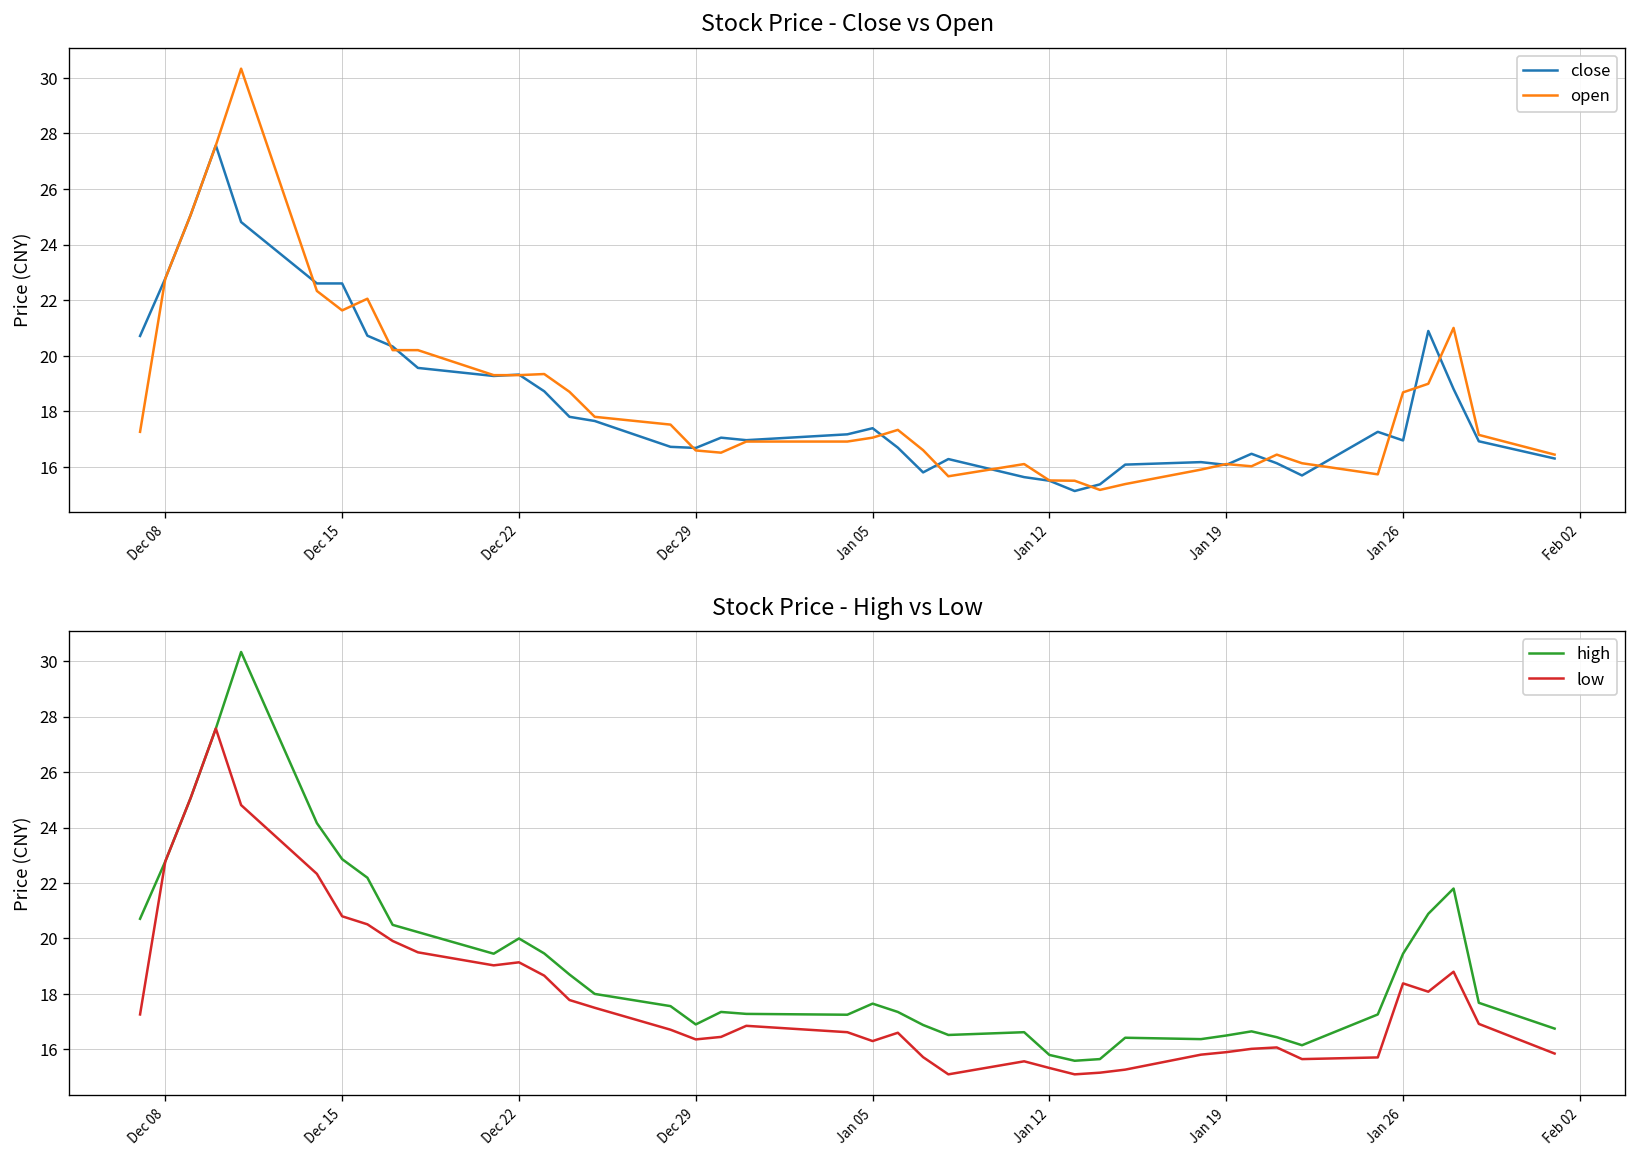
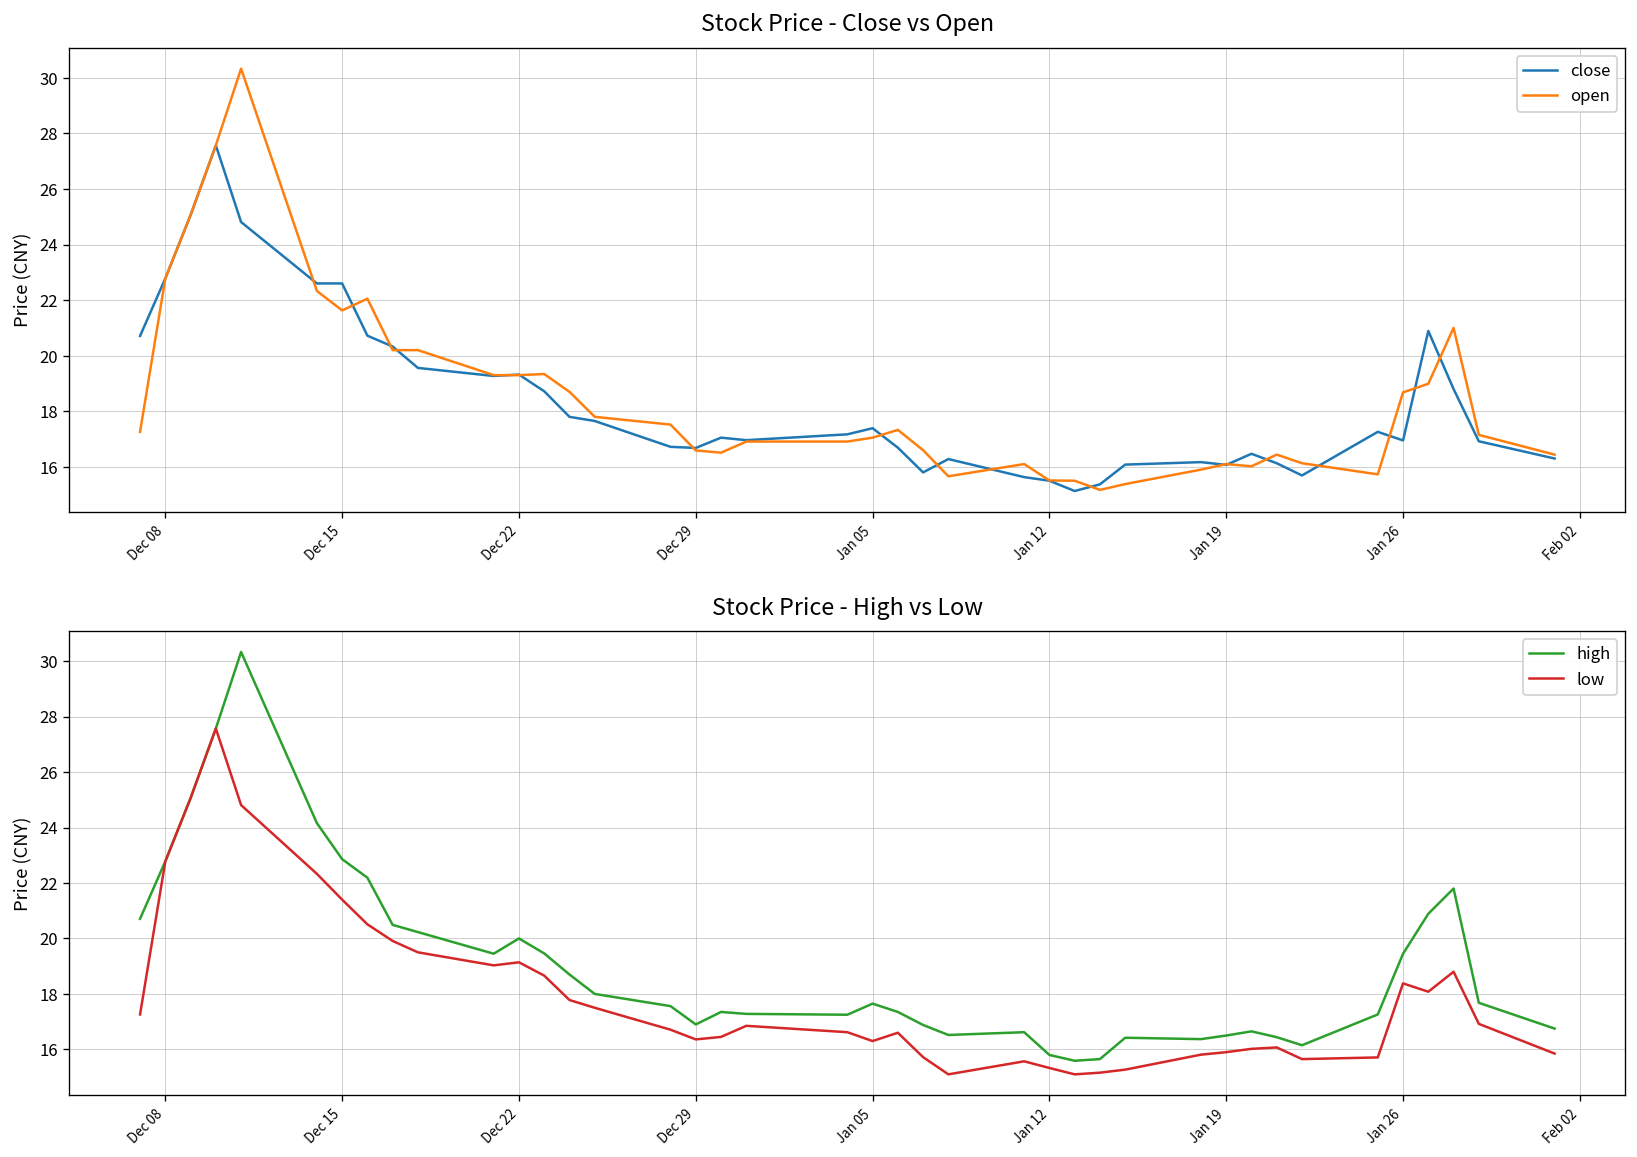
Stock Price - High vs Low, low, Dec 15: 20.8 -> 21.4
